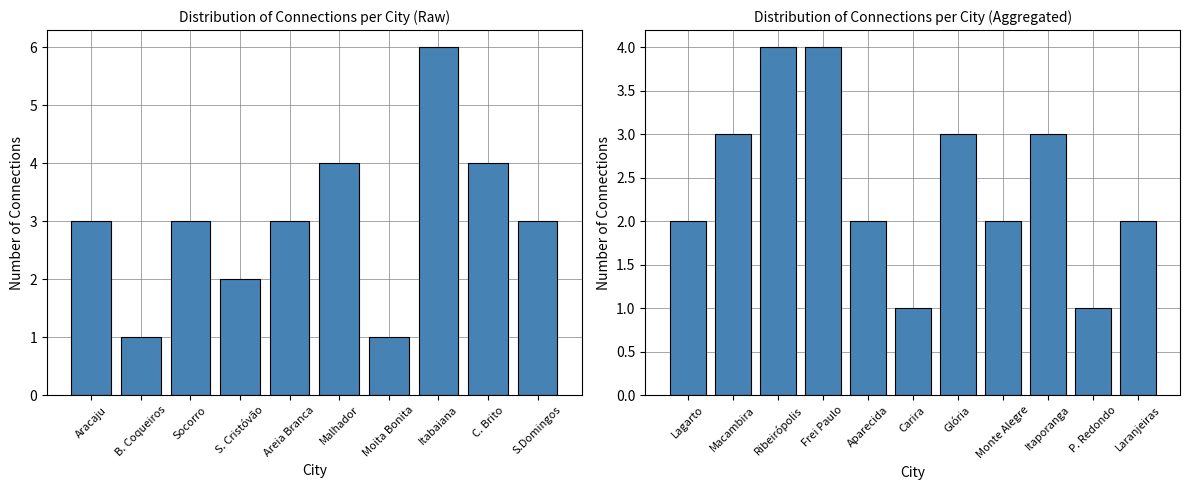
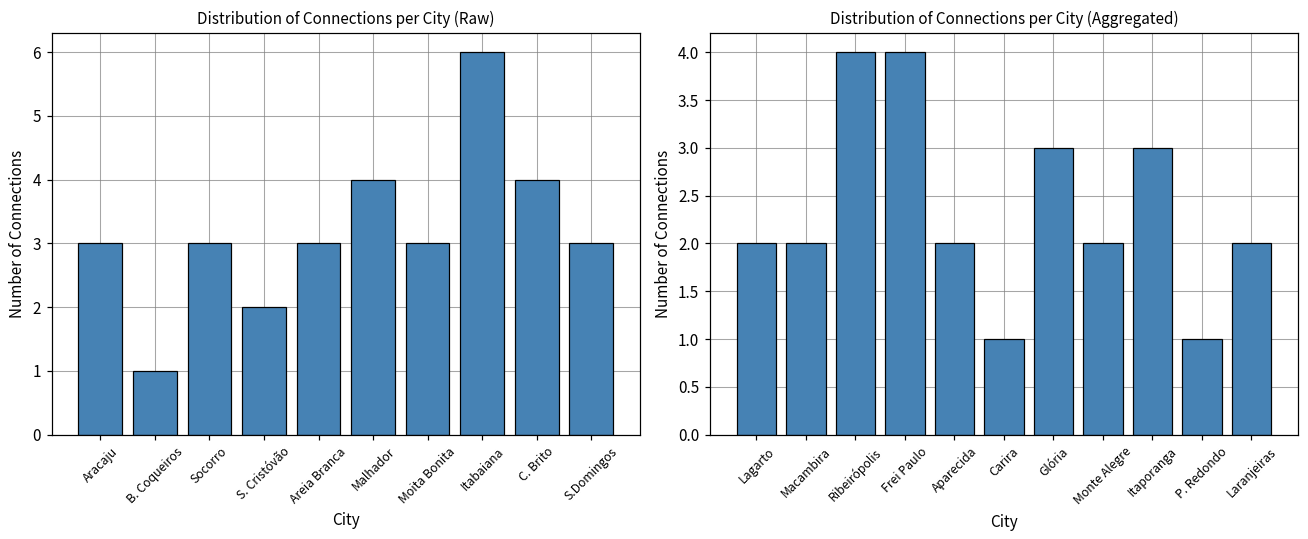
Distribution of Connections per City (Raw), Moita Bonita: 1 -> 3
Distribution of Connections per City (Aggregated), Macambira: 3 -> 2
